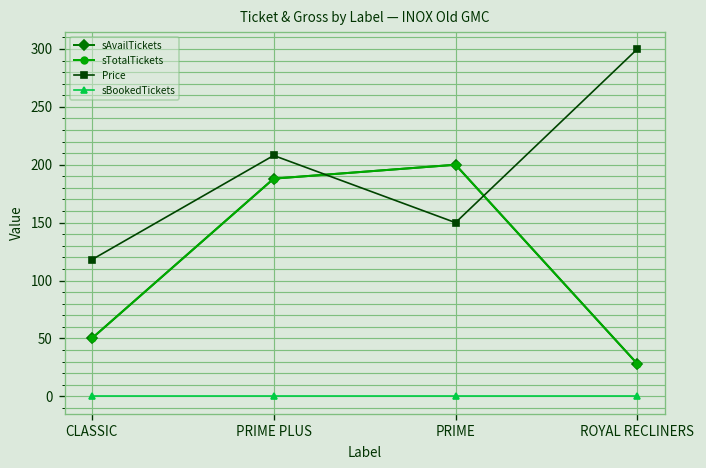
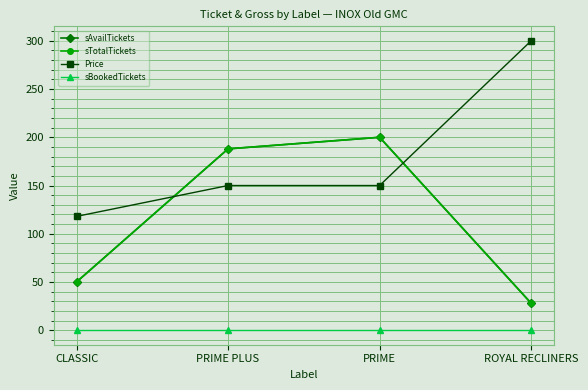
Price, PRIME PLUS: 210 -> 150
